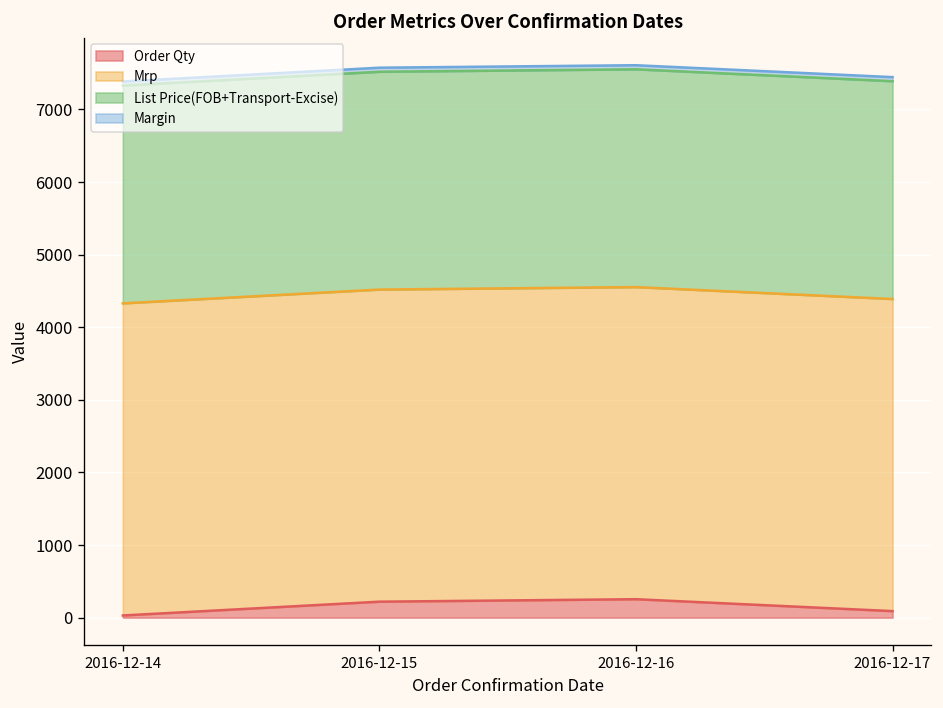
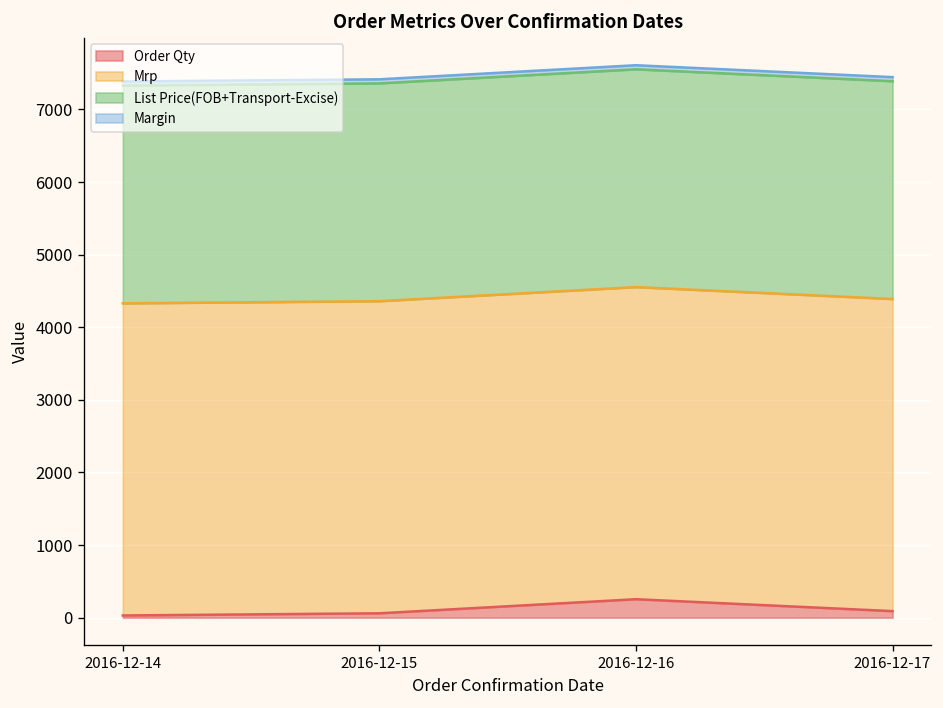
Order Qty, 2016-12-15: 200 -> 100
